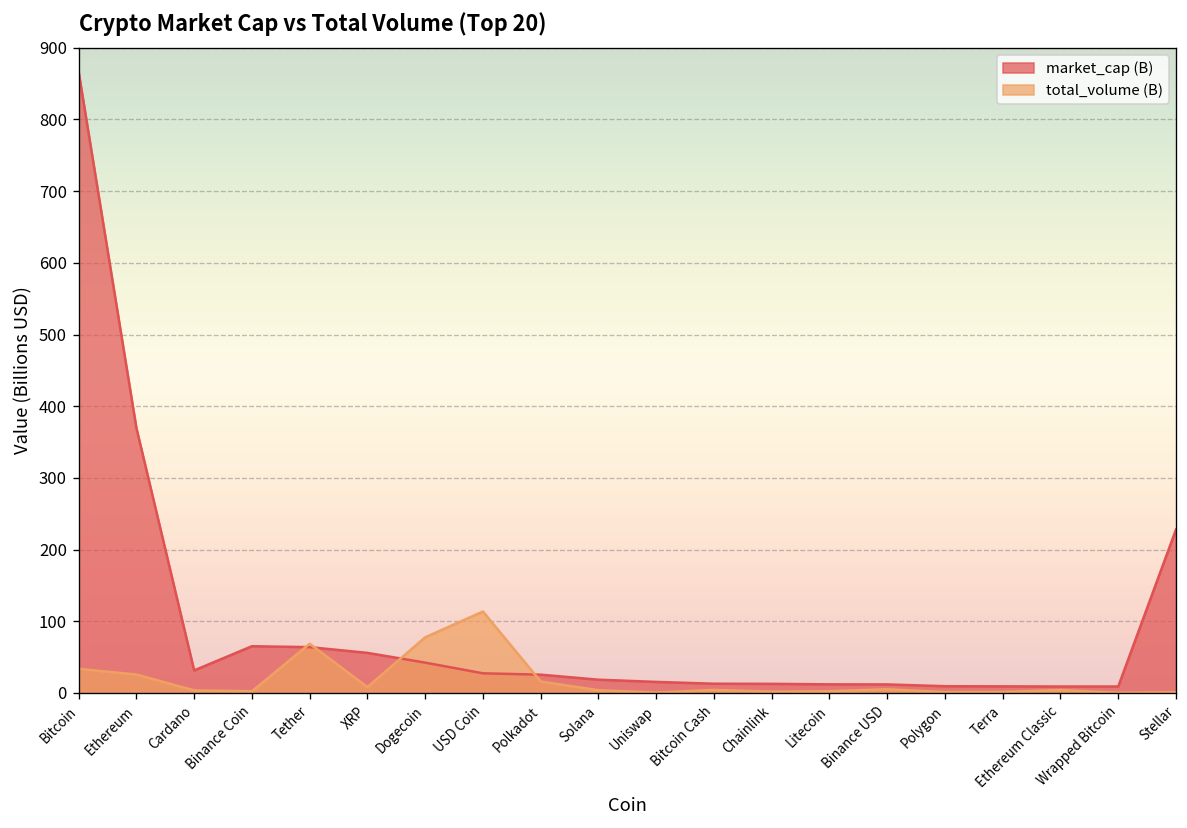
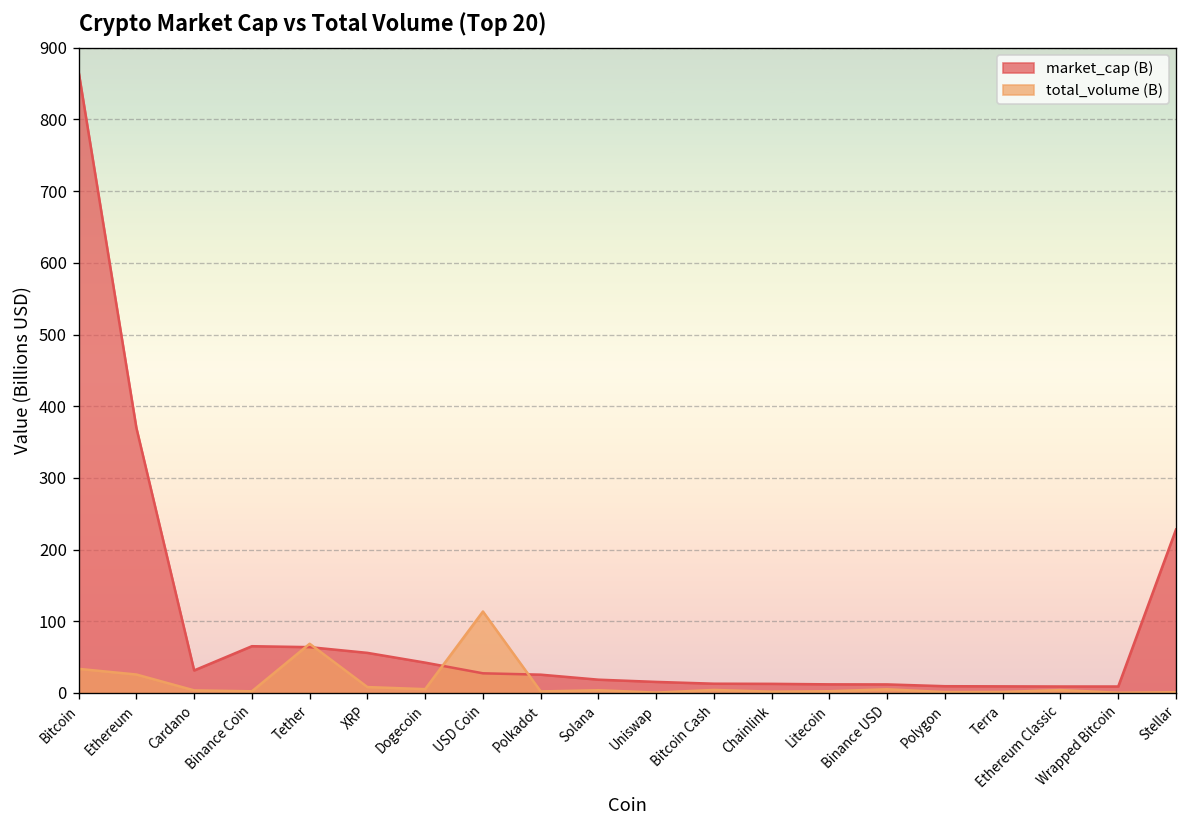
total_volume (B), Dogecoin: 80 -> 10
total_volume (B), Polkadot: 20 -> 0
